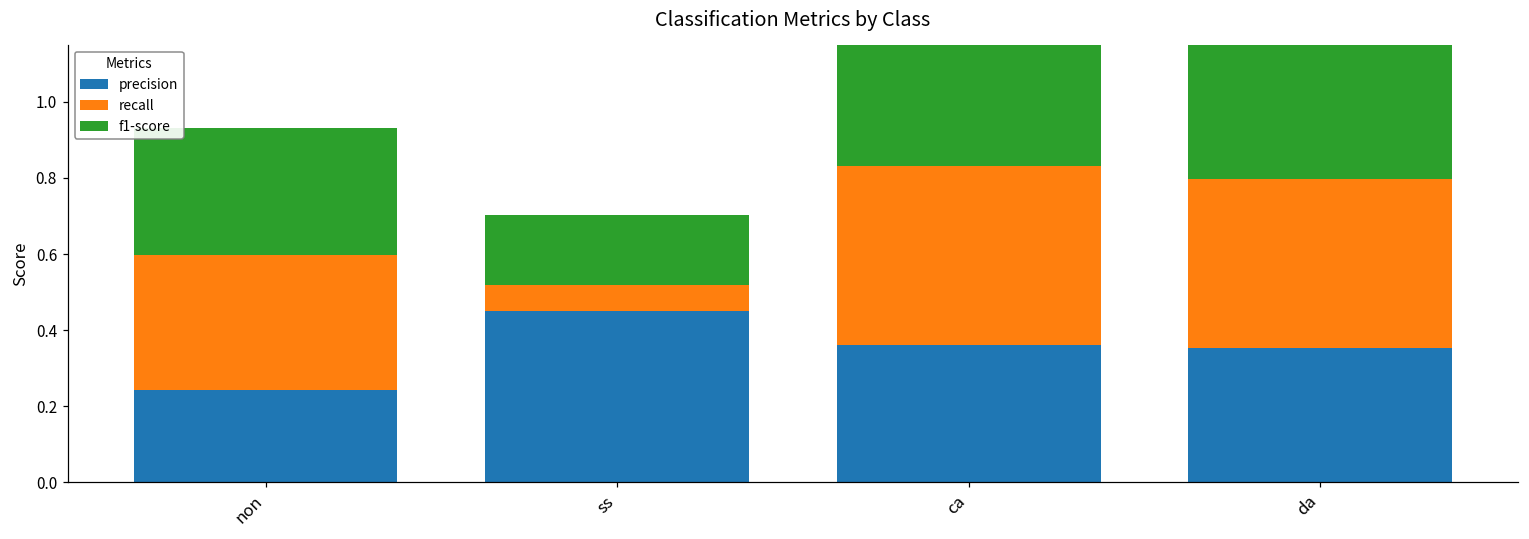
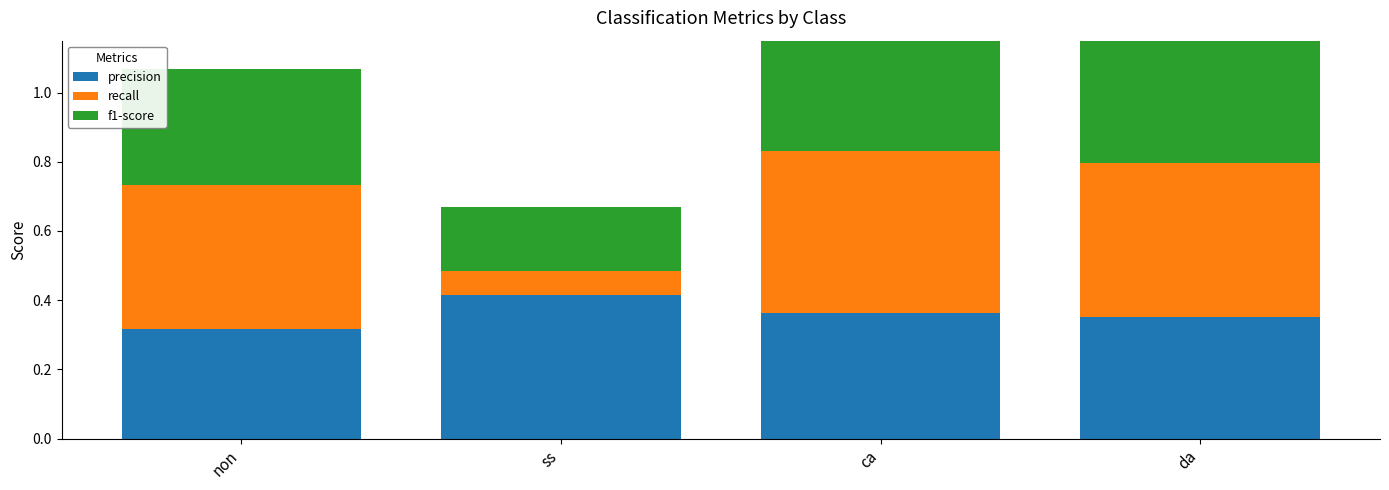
precision, non: 0.24 -> 0.32
recall, non: 0.35 -> 0.42
precision, ss: 0.45 -> 0.42
